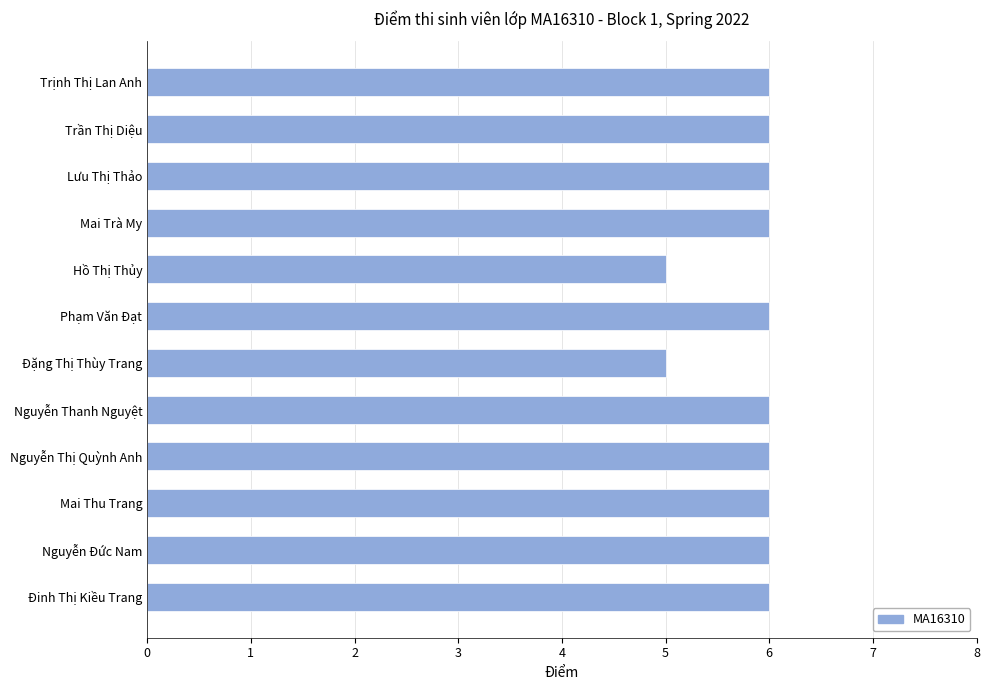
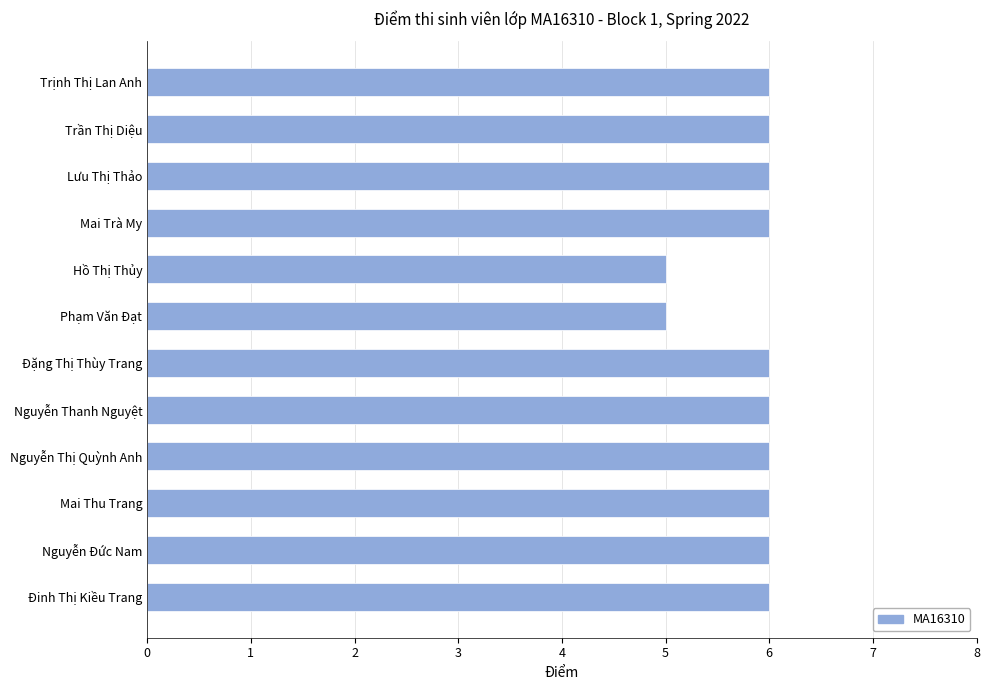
Phạm Văn Đạt: 6 -> 5
Đặng Thị Thùy Trang: 5 -> 6
